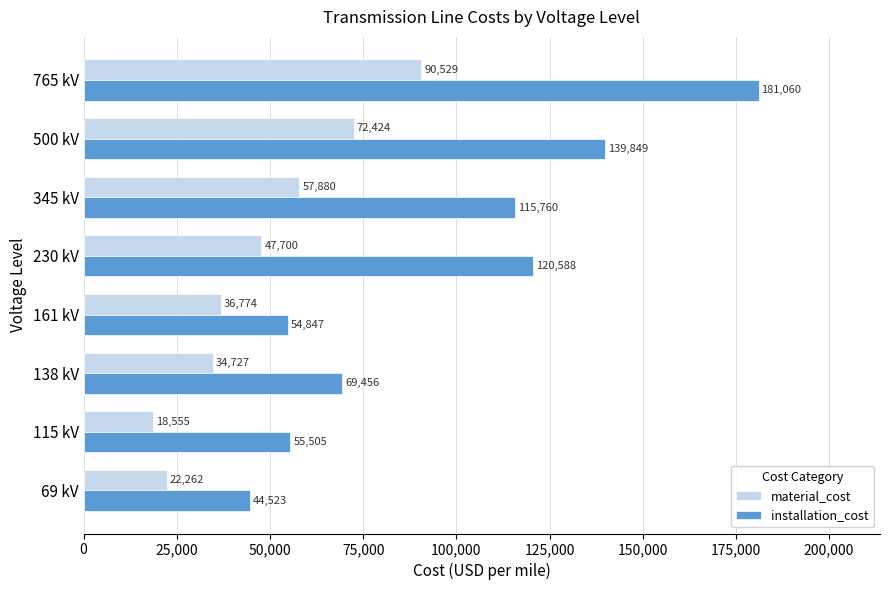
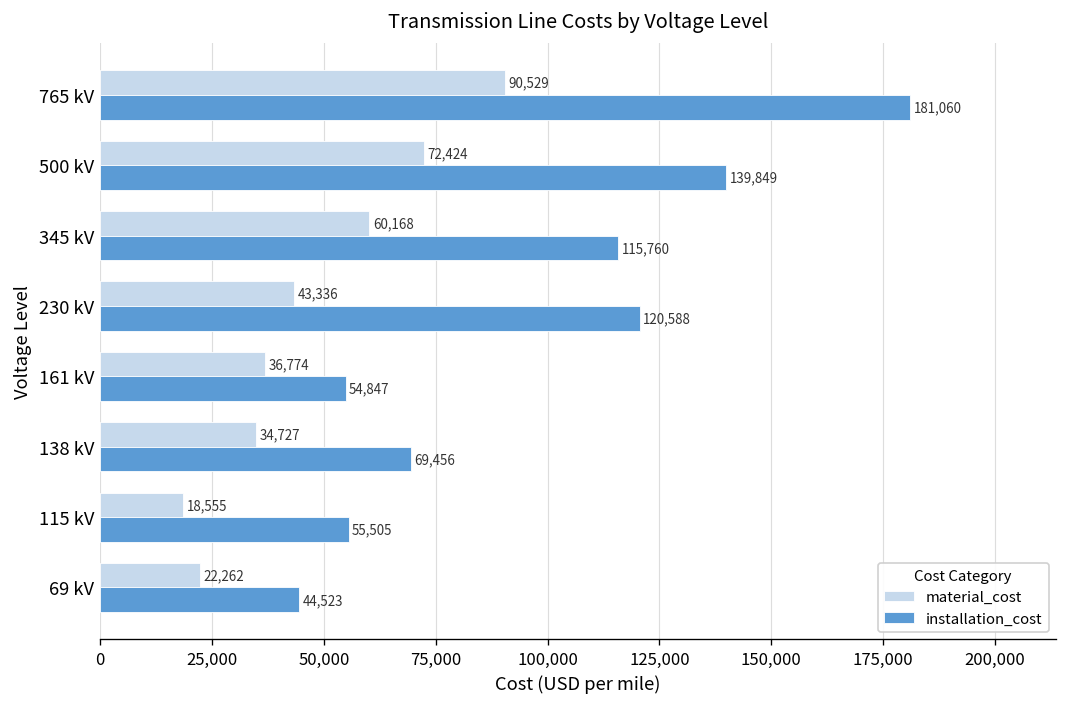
material_cost, 345 kV: 57,880 -> 60,168
material_cost, 230 kV: 47,700 -> 43,336
